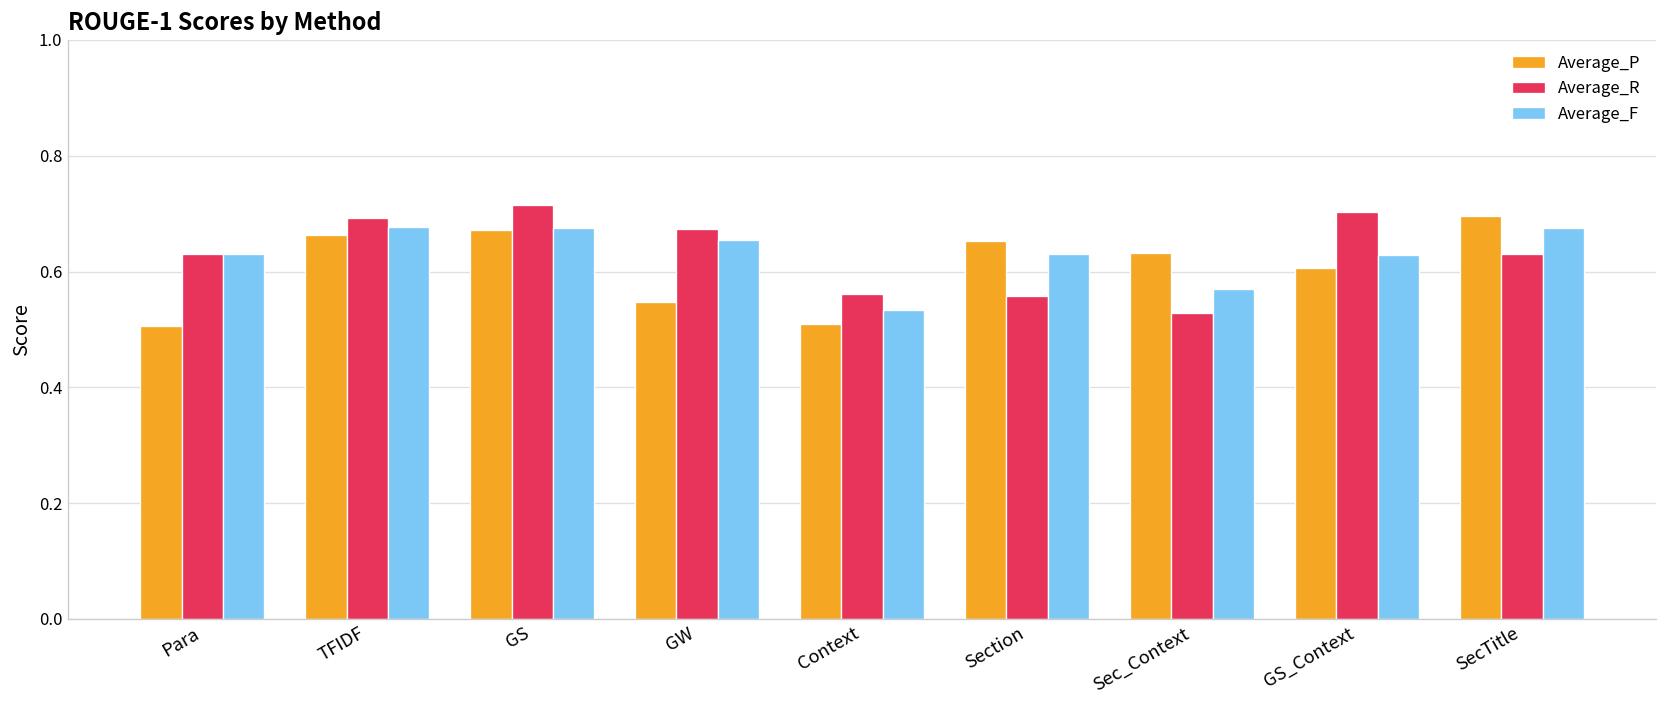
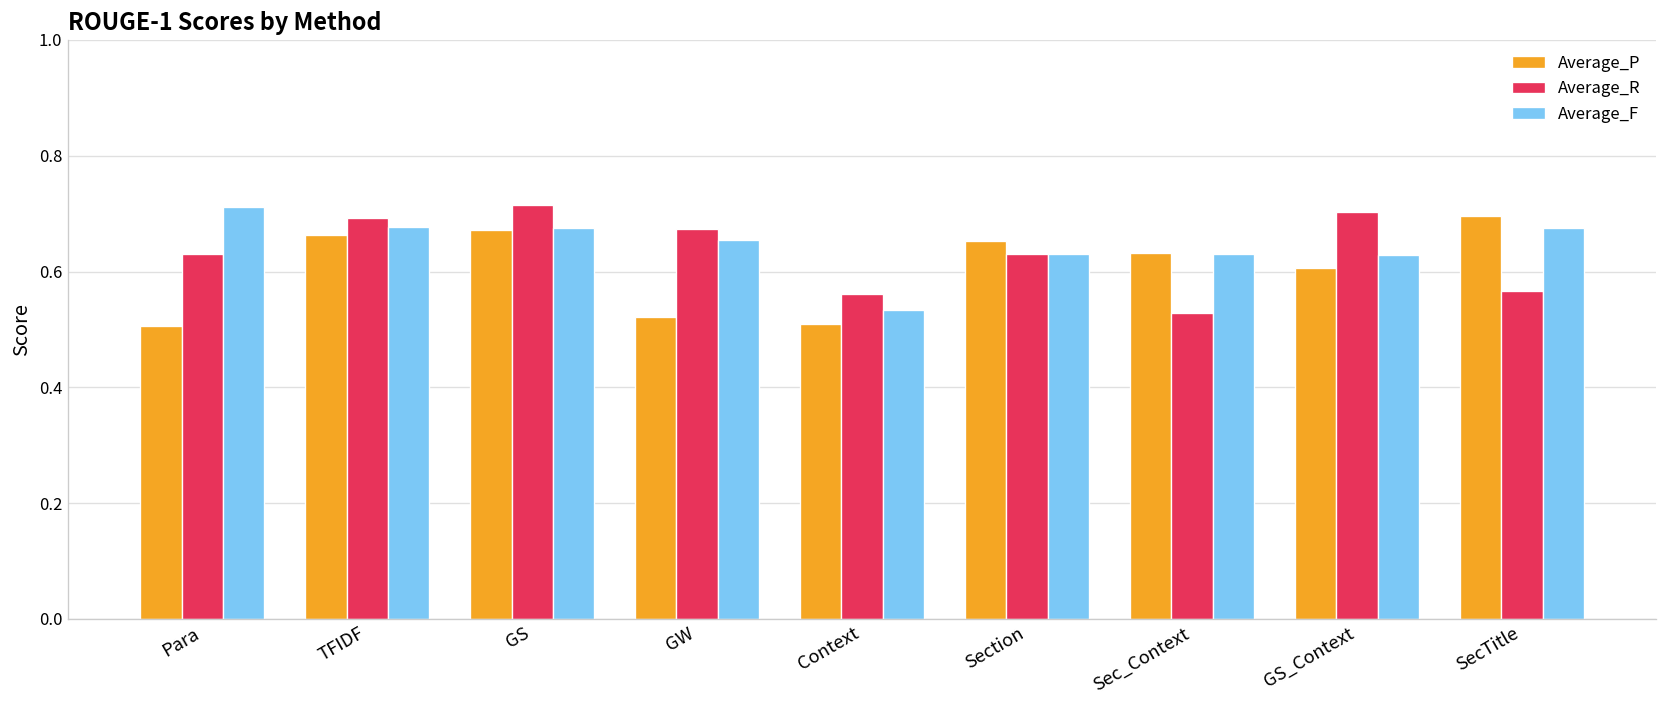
Average_F, Para: 0.63 -> 0.71
Average_P, GW: 0.55 -> 0.52
Average_R, Section: 0.56 -> 0.63
Average_F, Sec_Context: 0.57 -> 0.63
Average_R, SecTitle: 0.63 -> 0.57
